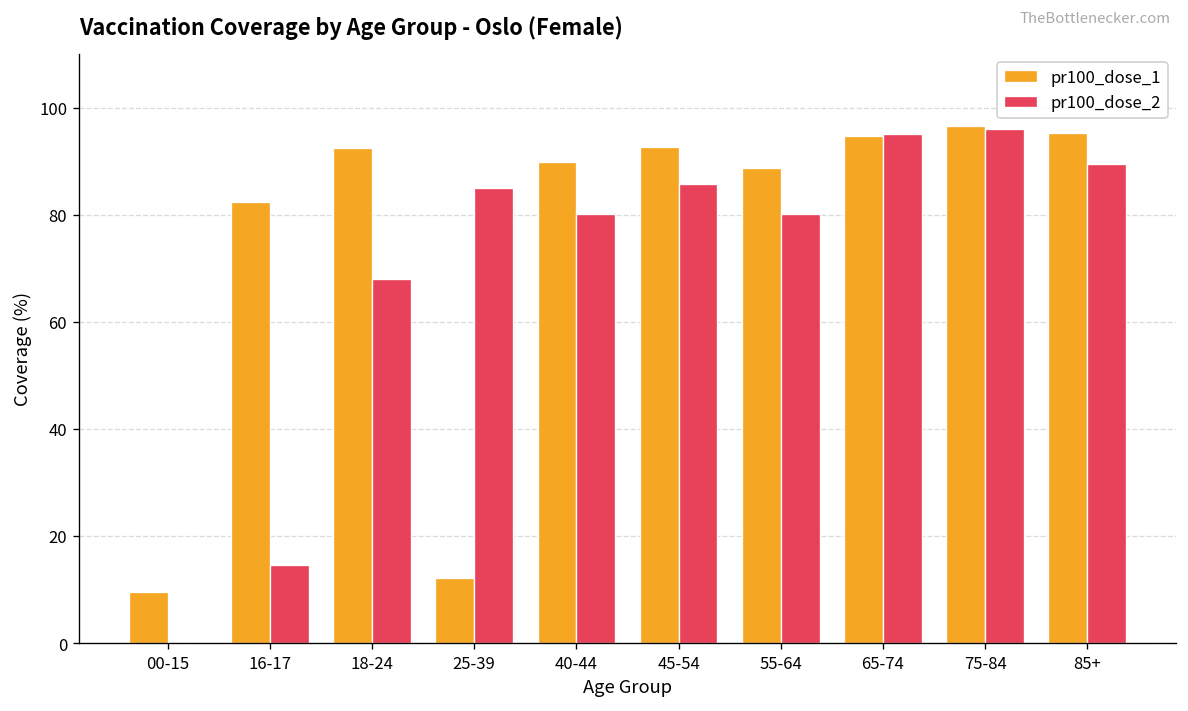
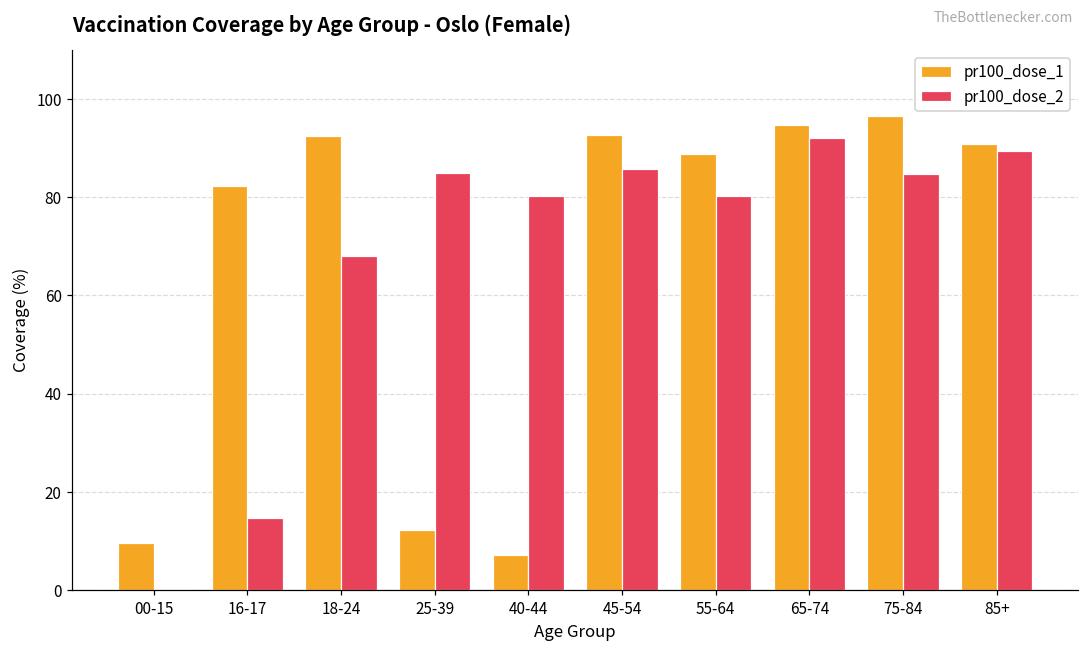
pr100_dose_1, 40-44: 90 -> 7
pr100_dose_2, 65-74: 95 -> 92
pr100_dose_2, 75-84: 96 -> 85
pr100_dose_1, 85+: 95 -> 91
